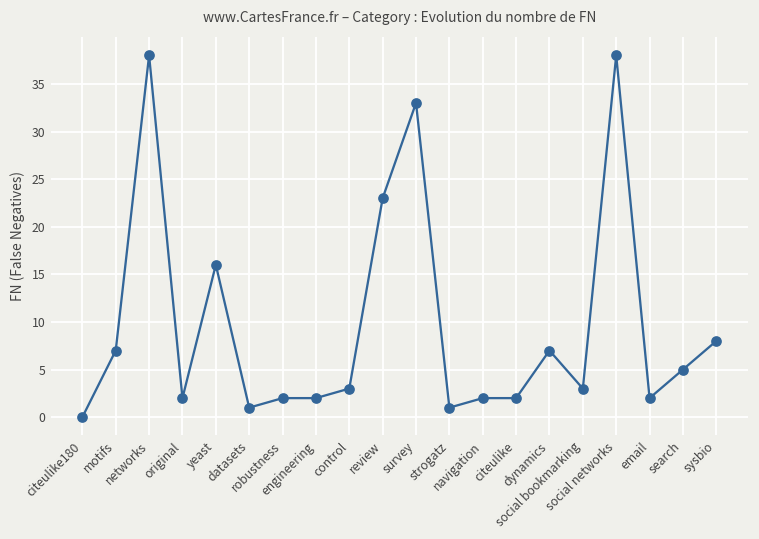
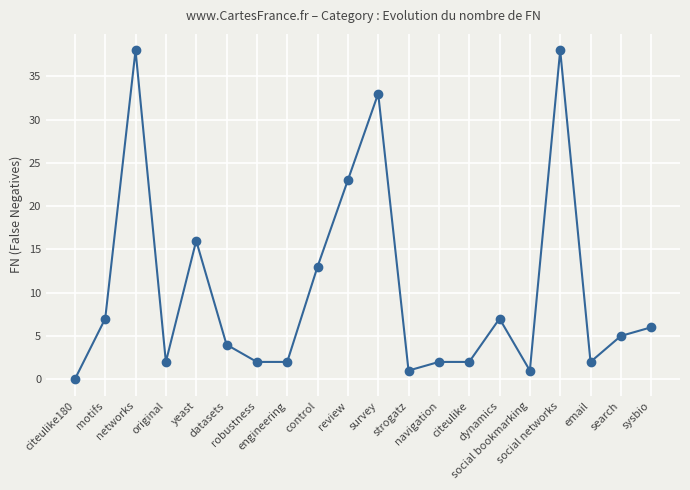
datasets: 1 -> 4
control: 3 -> 13
social bookmarking: 3 -> 1
sysbio: 8 -> 6
